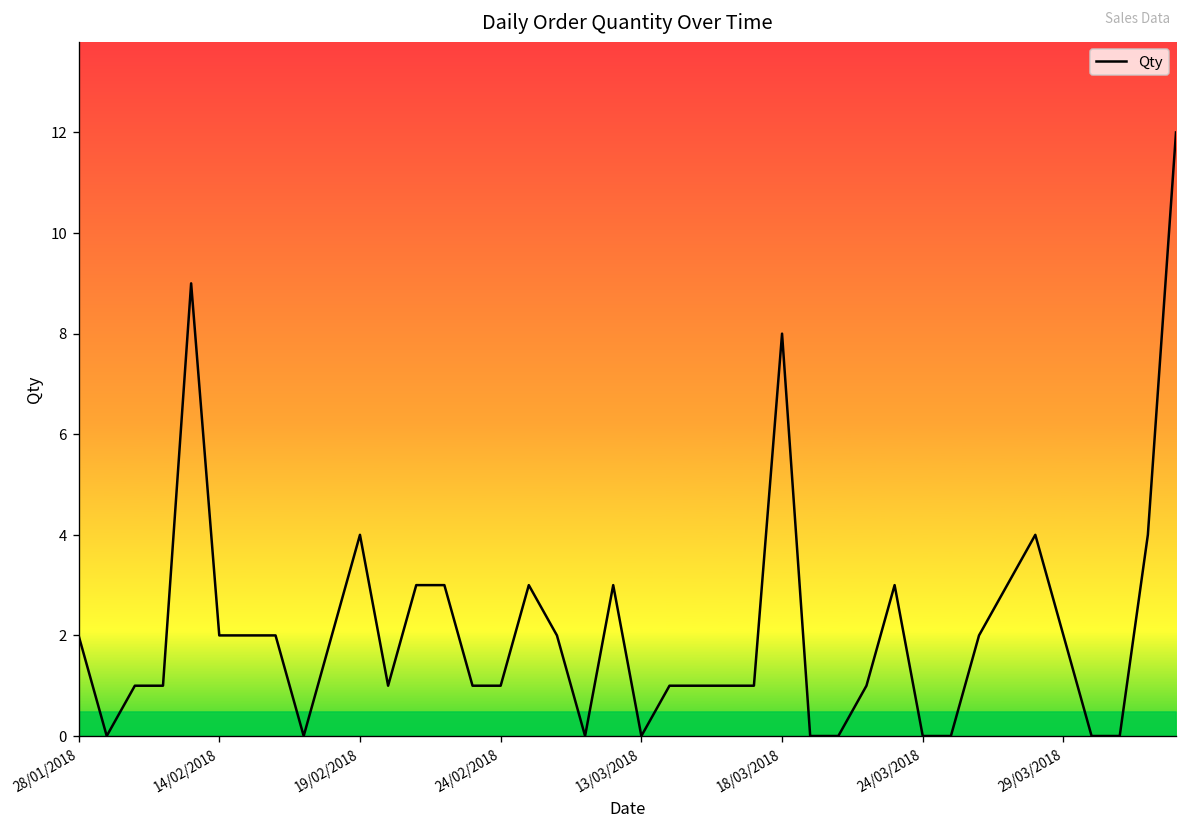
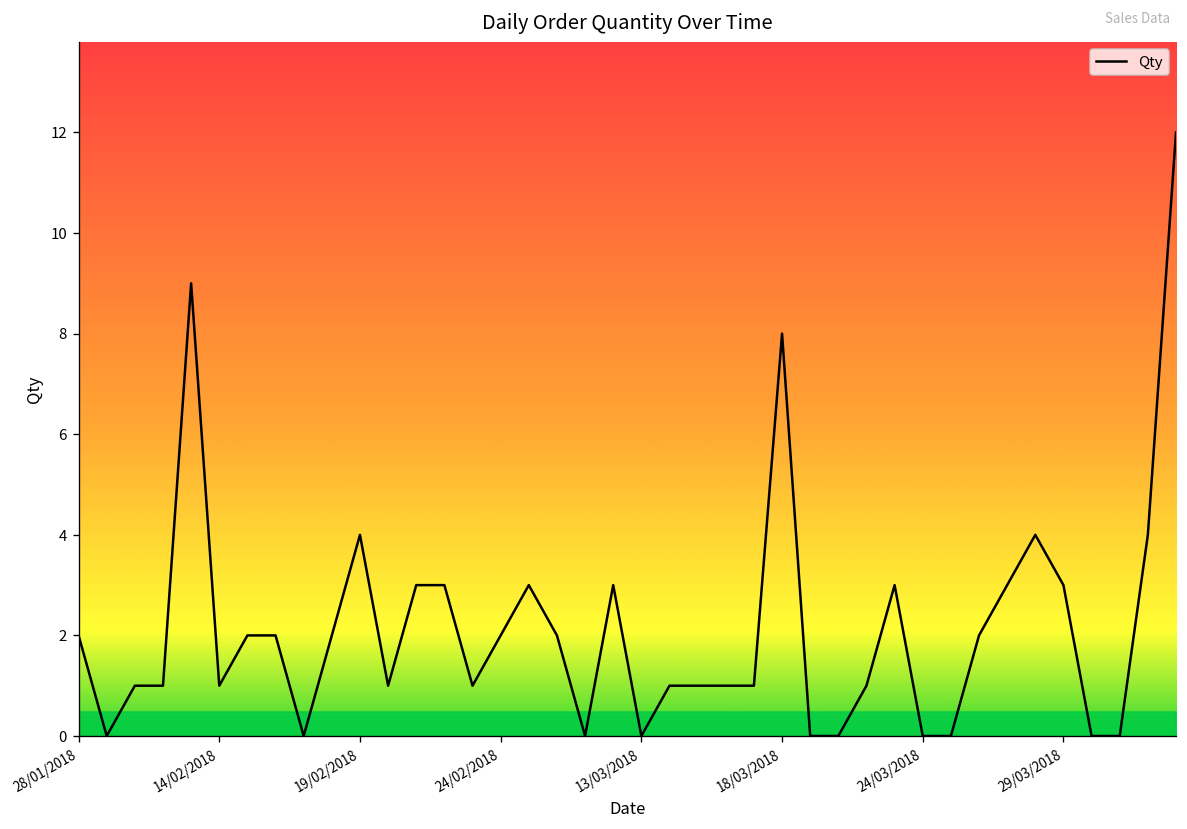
Qty, 14/02/2018: 2 -> 1
Qty, 24/02/2018: 1 -> 2
Qty, 29/03/2018: 2 -> 3
